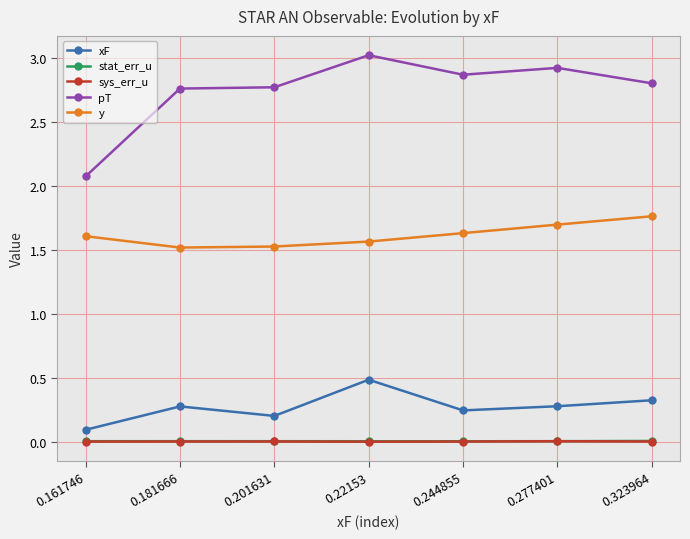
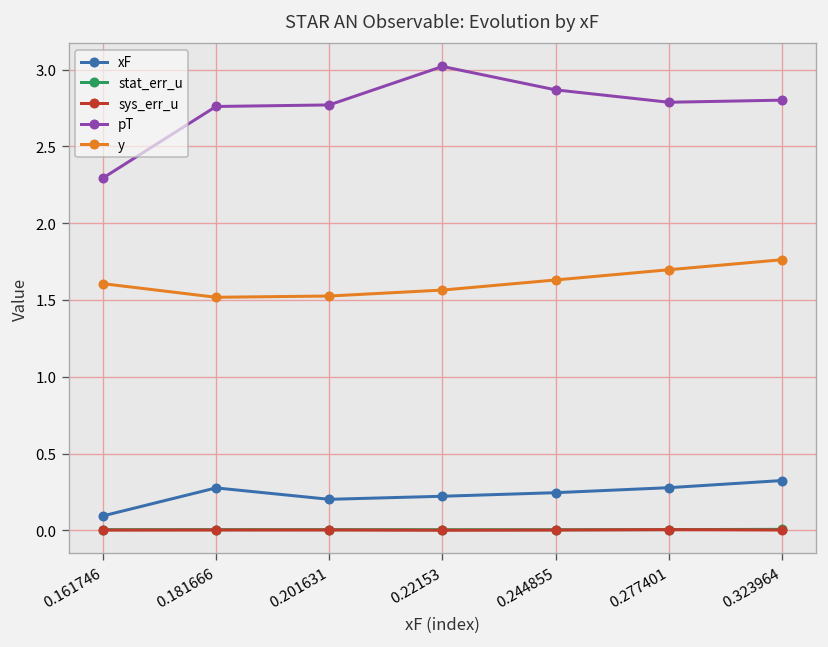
pT, 0.161746: 2.07 -> 2.29
xF, 0.22153: 0.48 -> 0.22
pT, 0.277401: 2.92 -> 2.79
